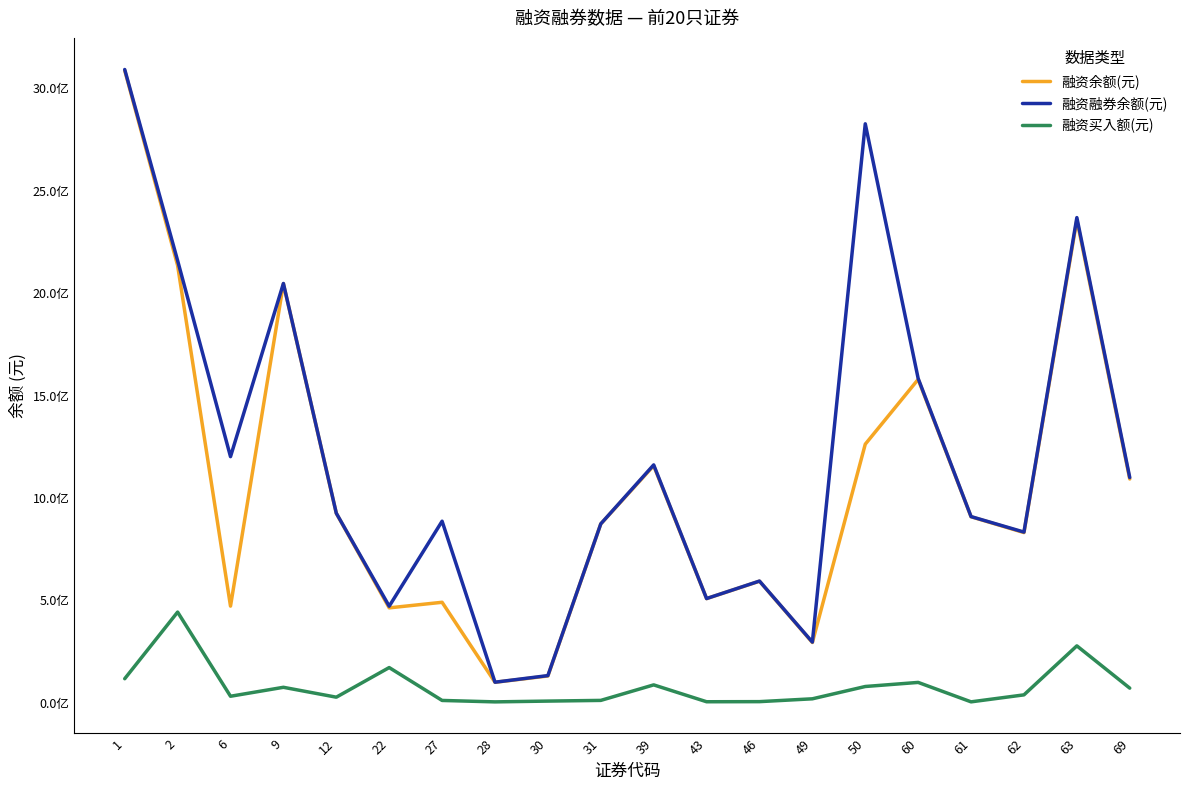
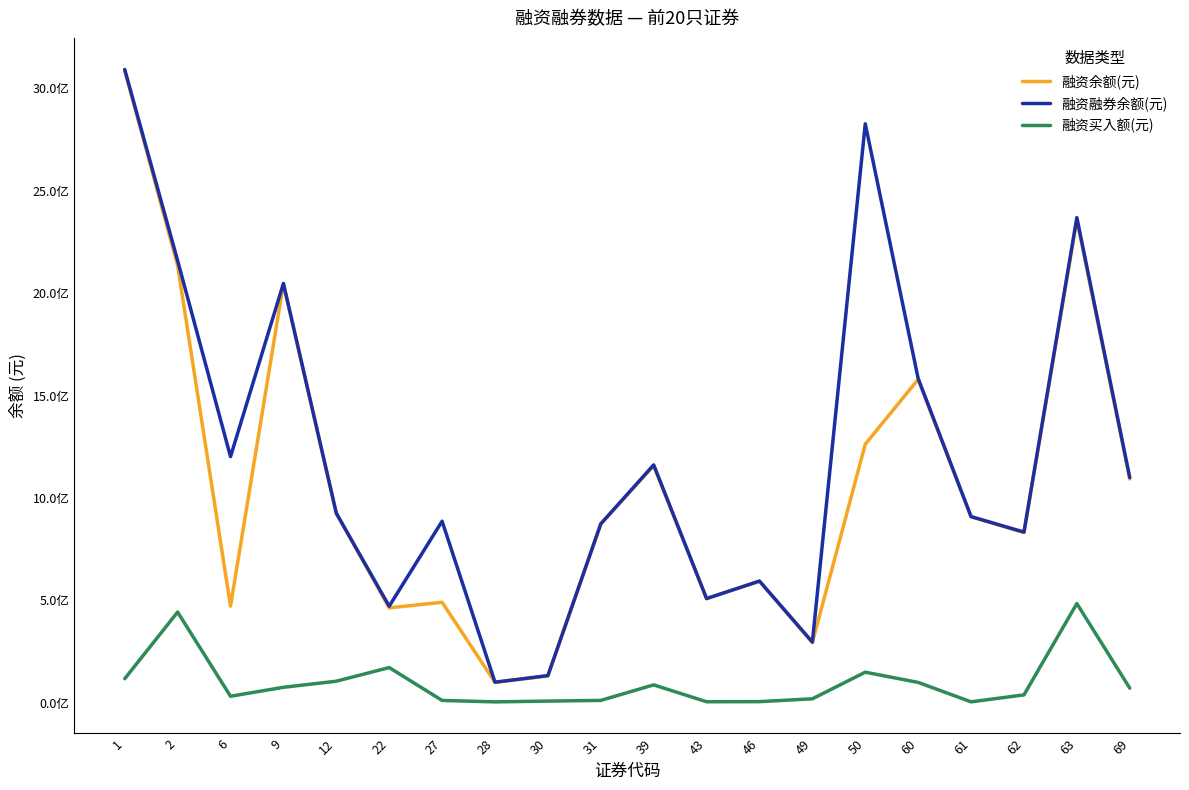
融资买入额(元), 12: 0.3亿 -> 1.1亿
融资买入额(元), 50: 0.8亿 -> 1.5亿
融资买入额(元), 63: 2.8亿 -> 4.8亿
